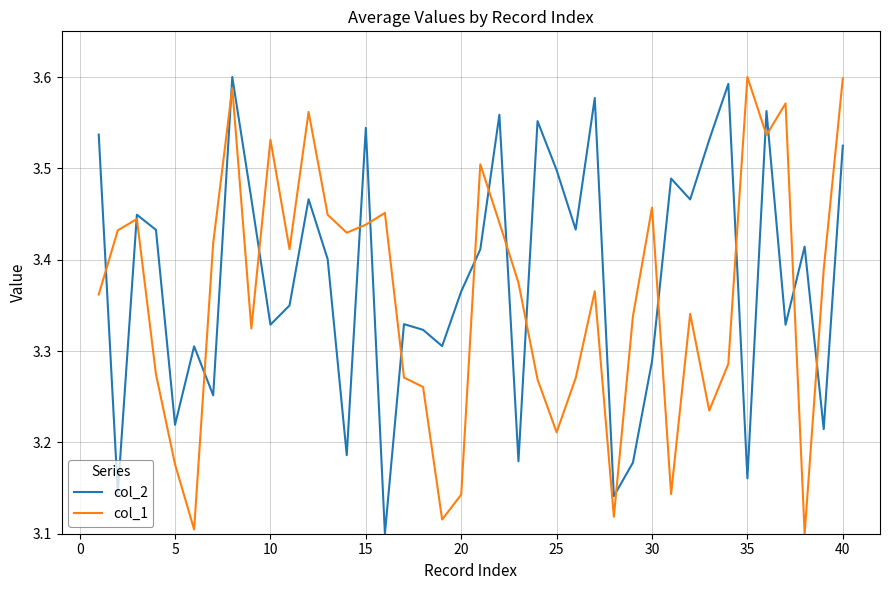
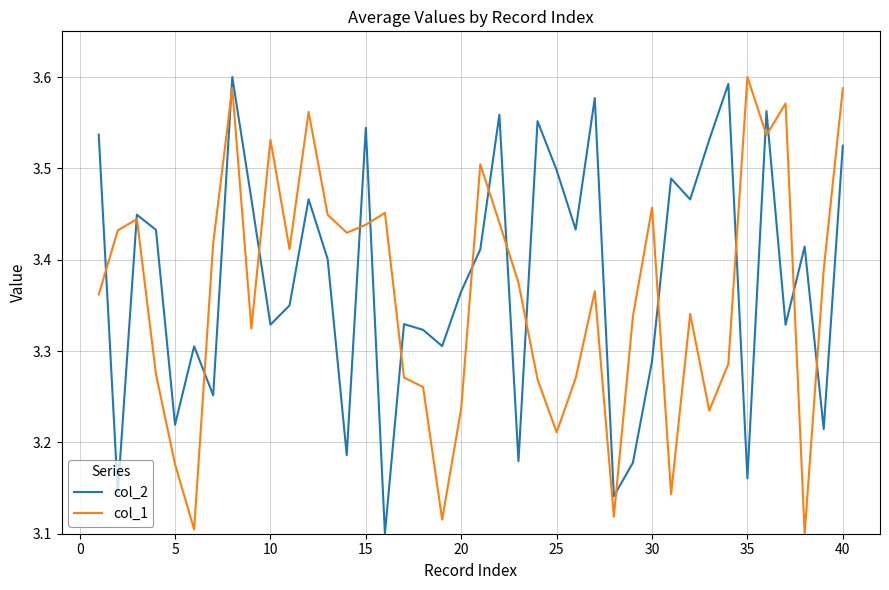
col_1, 20: 3.14 -> 3.24
col_1, 40: 3.60 -> 3.59
